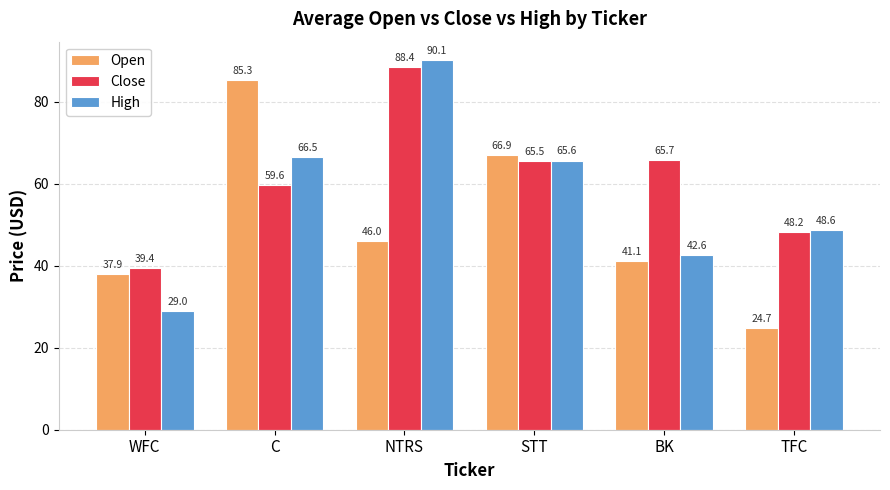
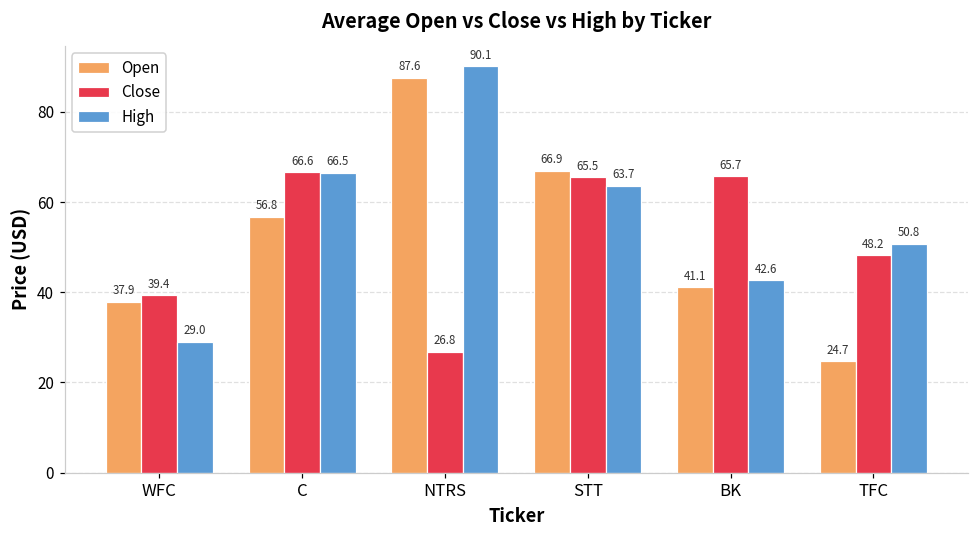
Open, C: 85.3 -> 56.8
Close, C: 59.6 -> 66.6
Open, NTRS: 46.0 -> 87.6
Close, NTRS: 88.4 -> 26.8
High, STT: 65.6 -> 63.7
High, TFC: 48.6 -> 50.8
